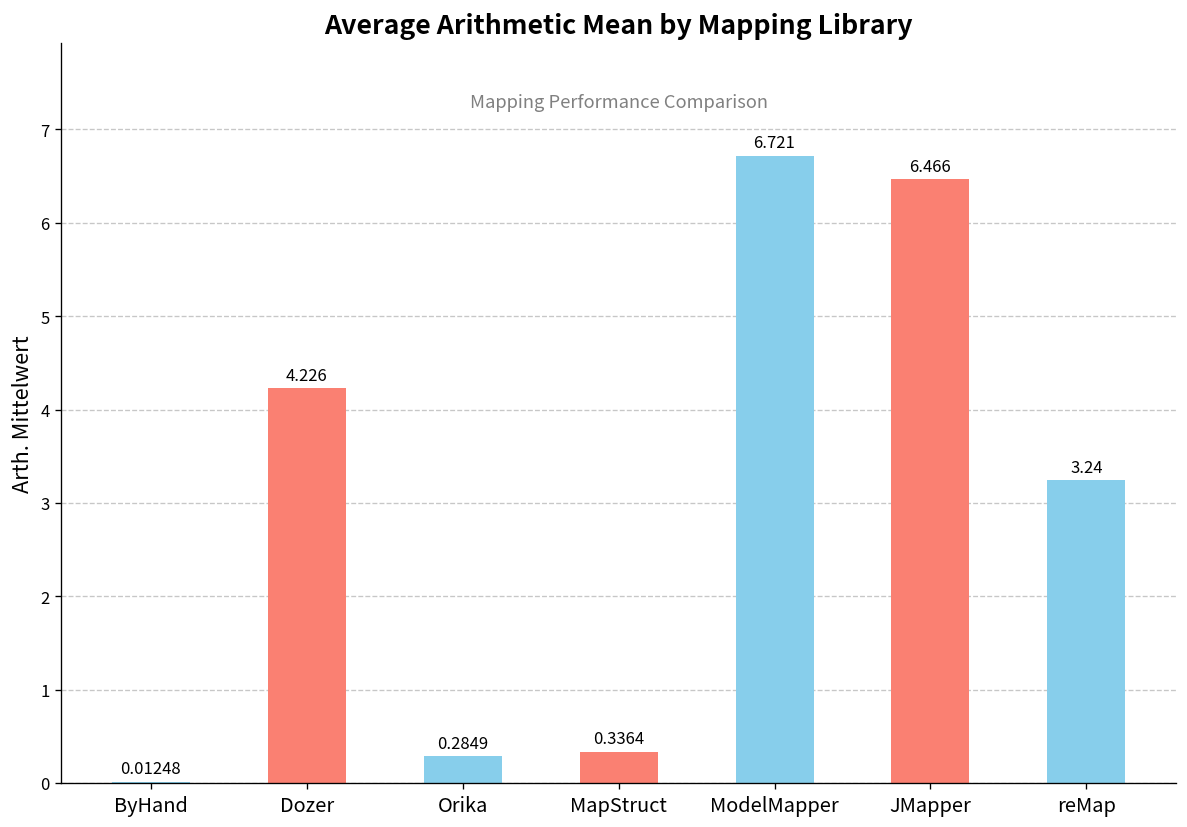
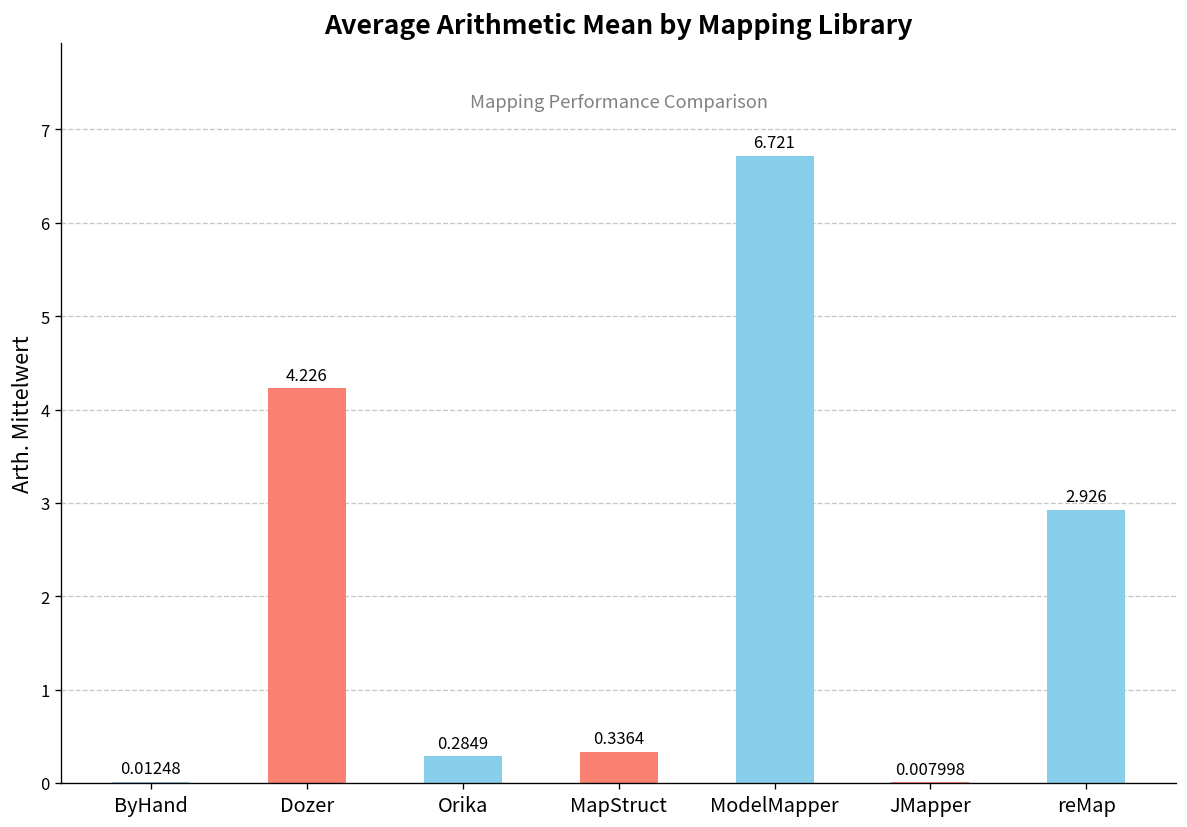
JMapper: 6.466 -> 0.007998
reMap: 3.24 -> 2.926
